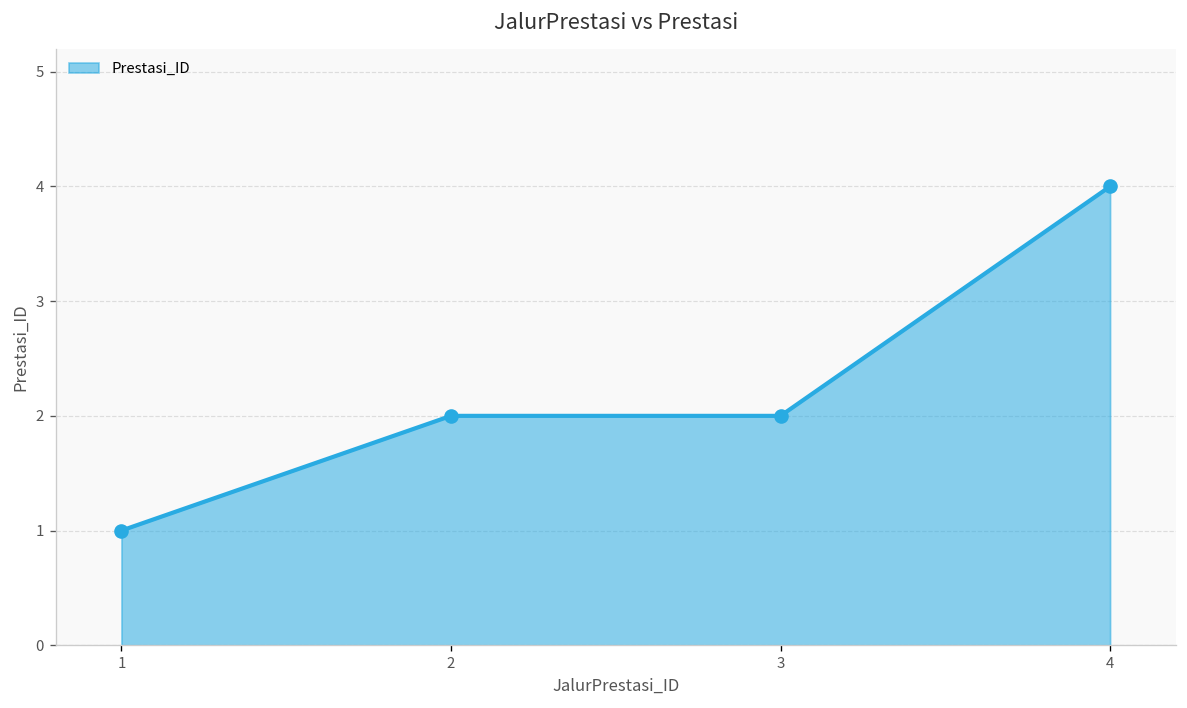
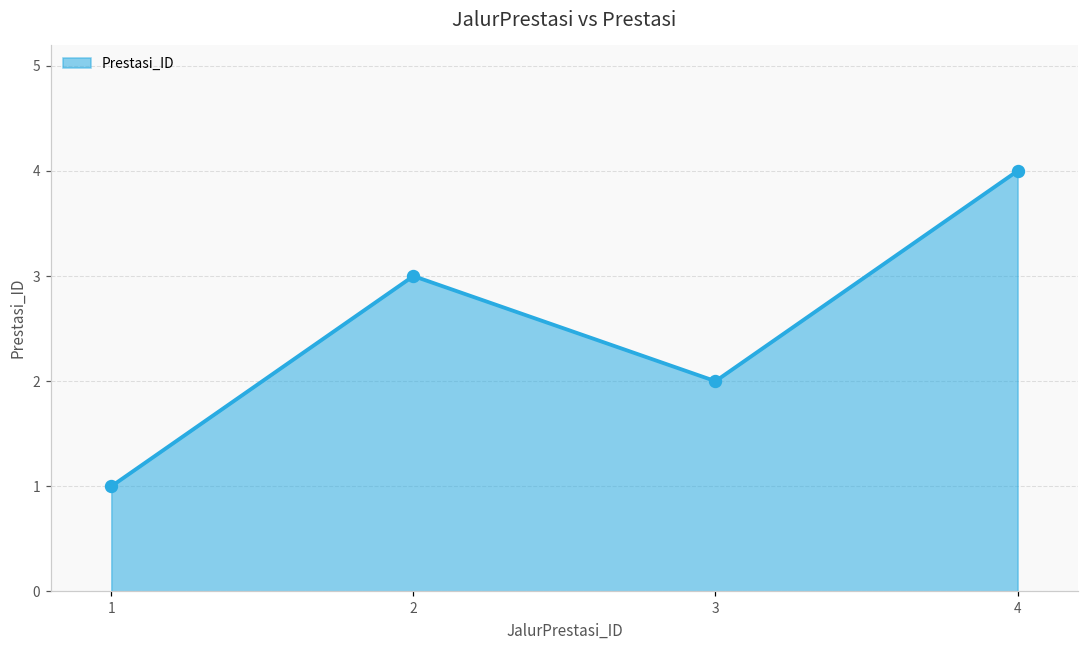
2: 2 -> 3
